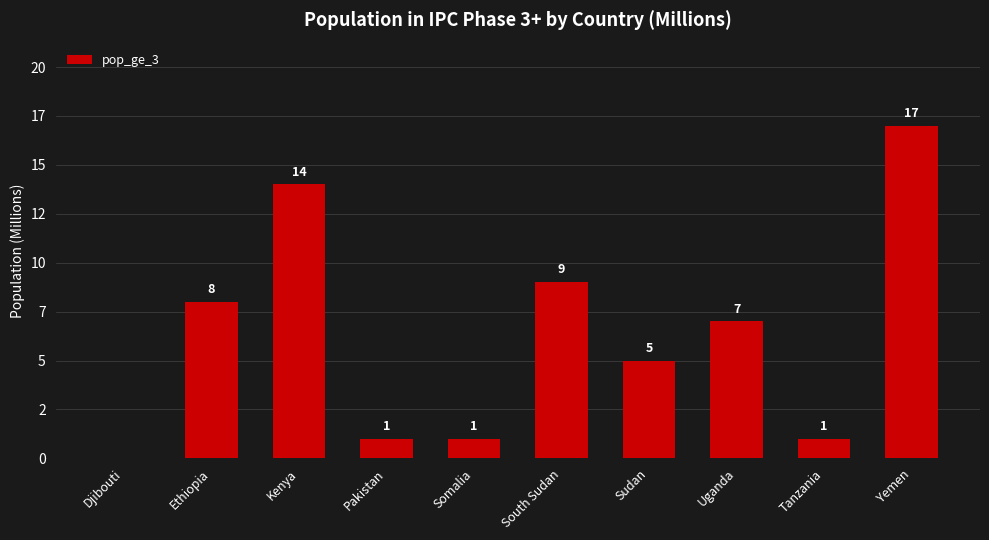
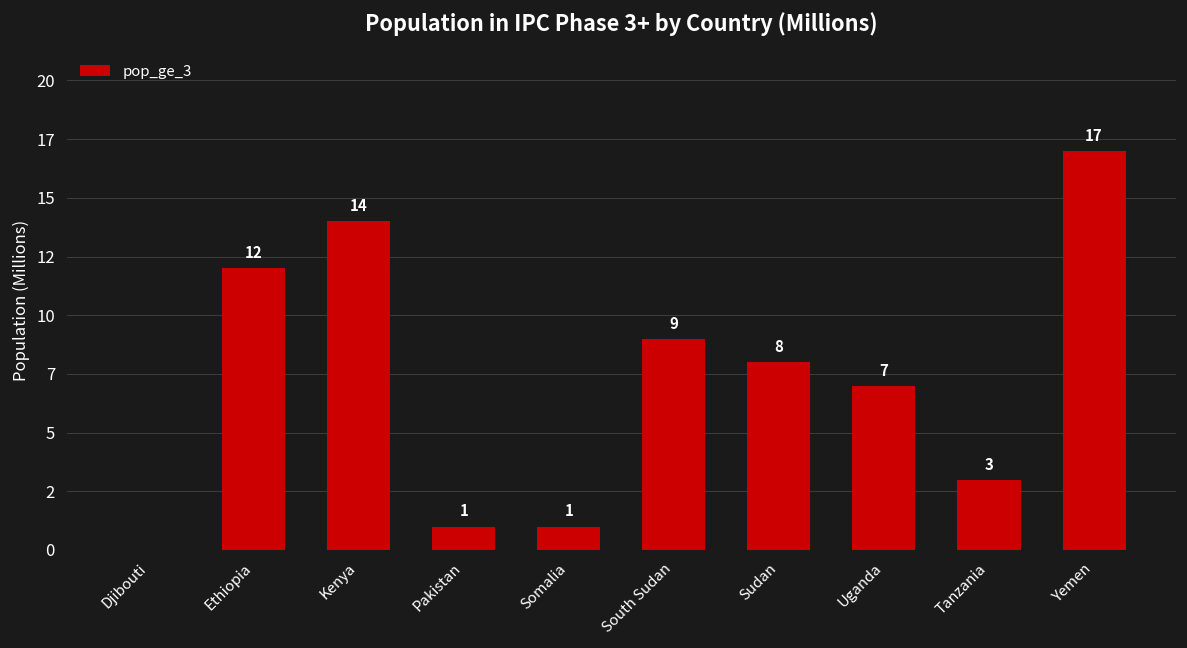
Ethiopia: 8 -> 12
Sudan: 5 -> 8
Tanzania: 1 -> 3
